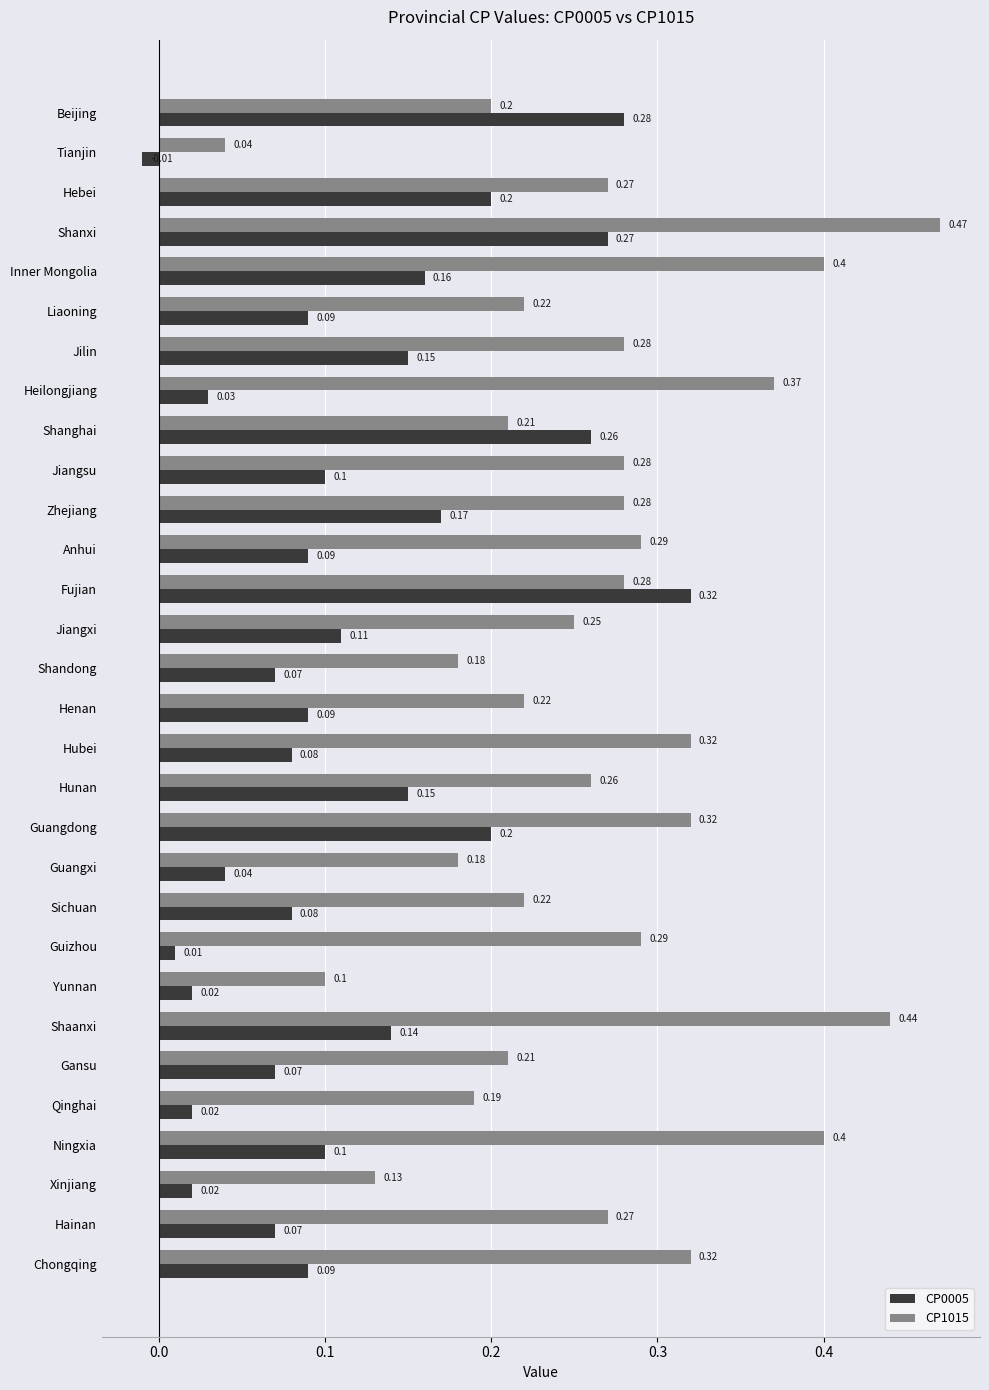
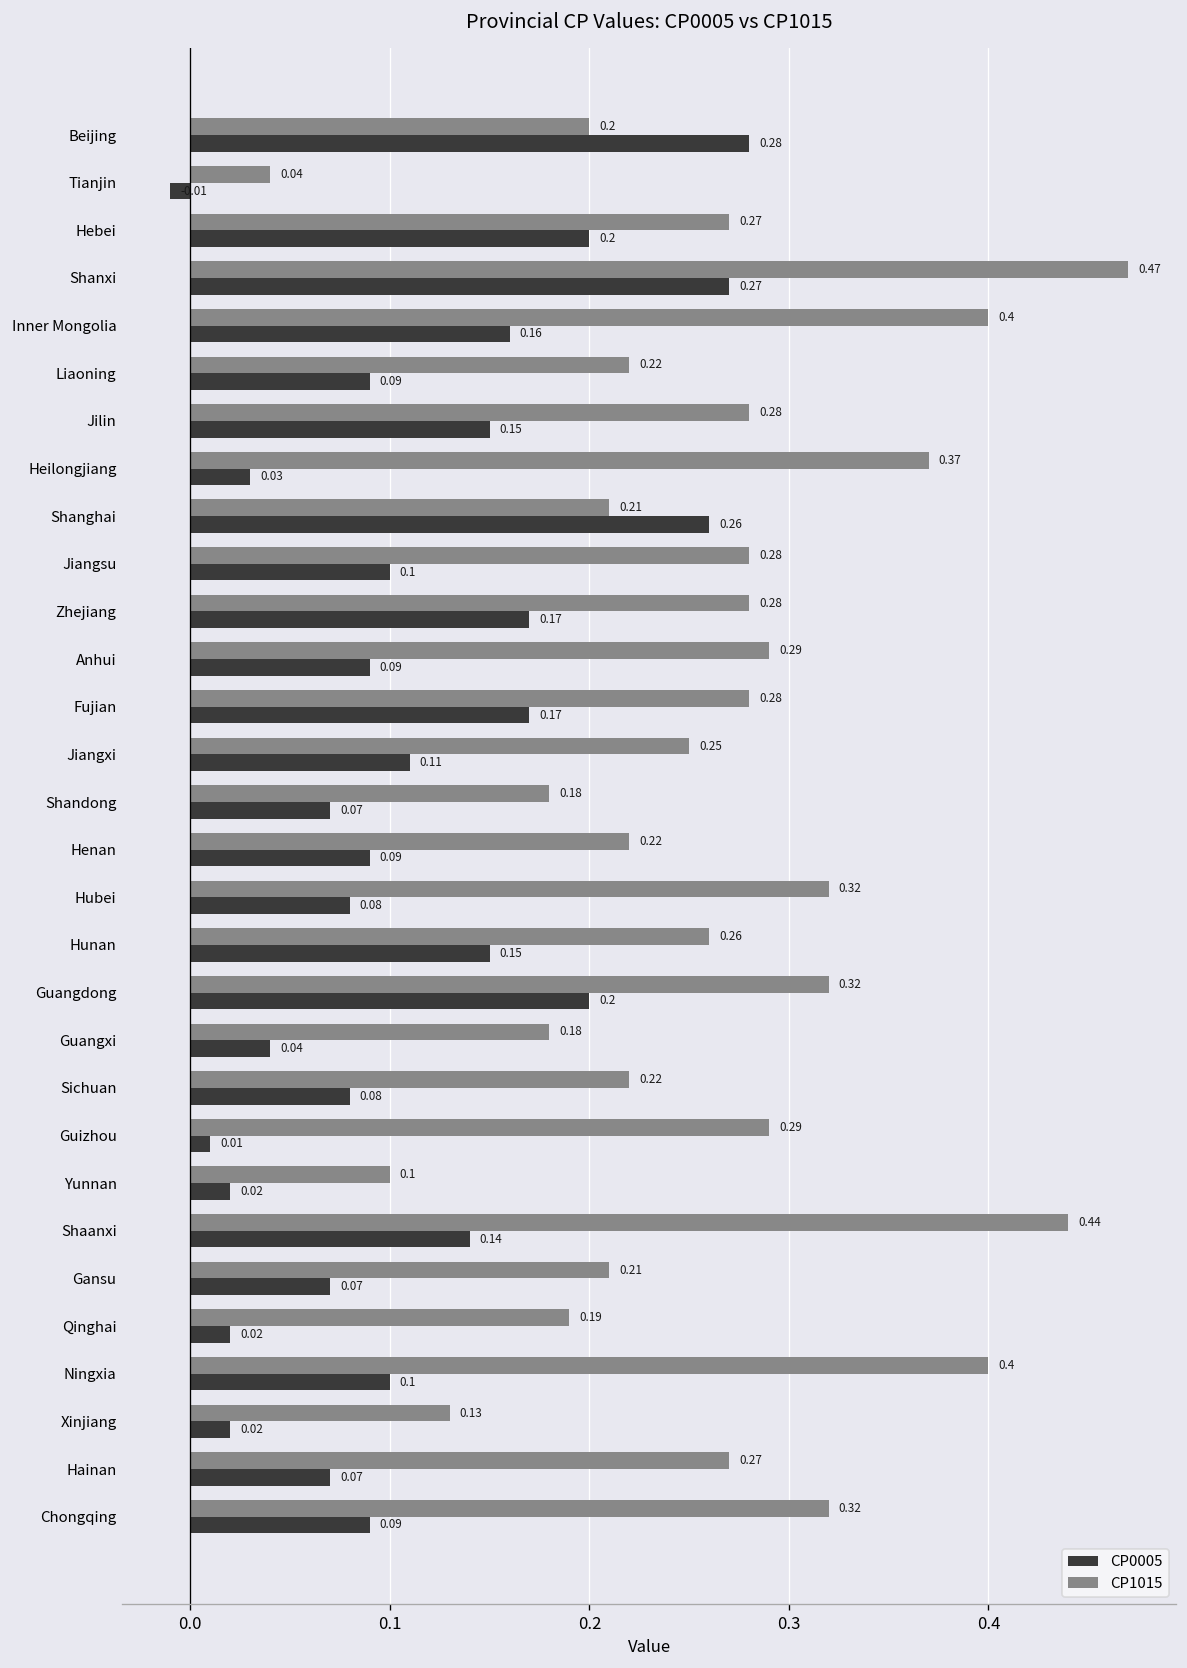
CP0005, Fujian: 0.32 -> 0.17
